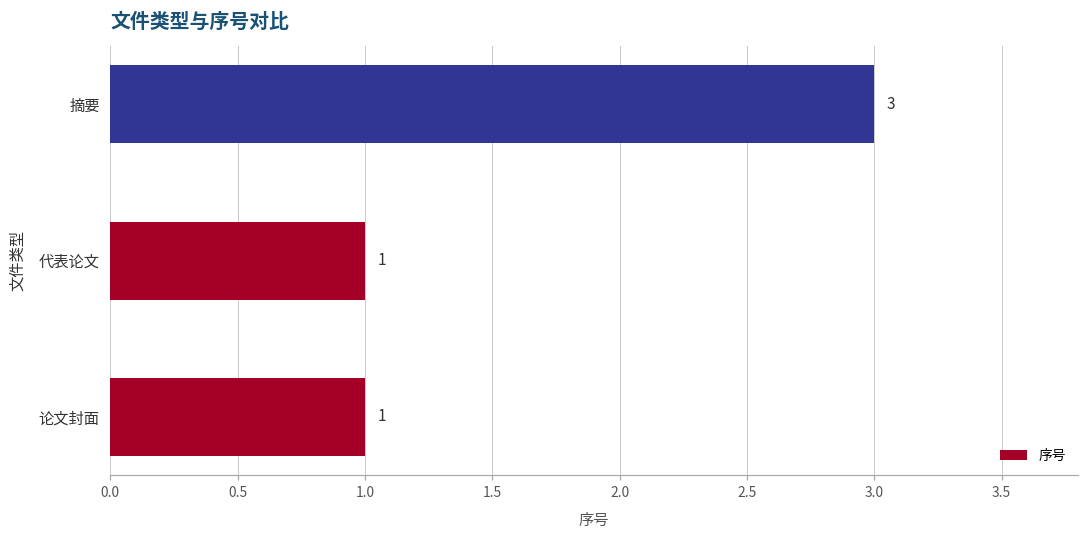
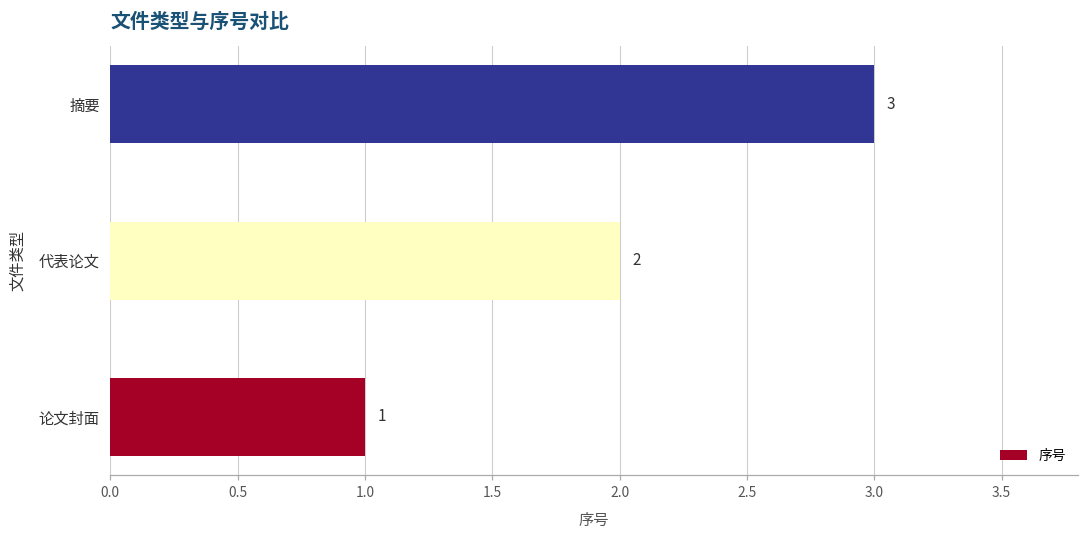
代表论文: 1 -> 2
